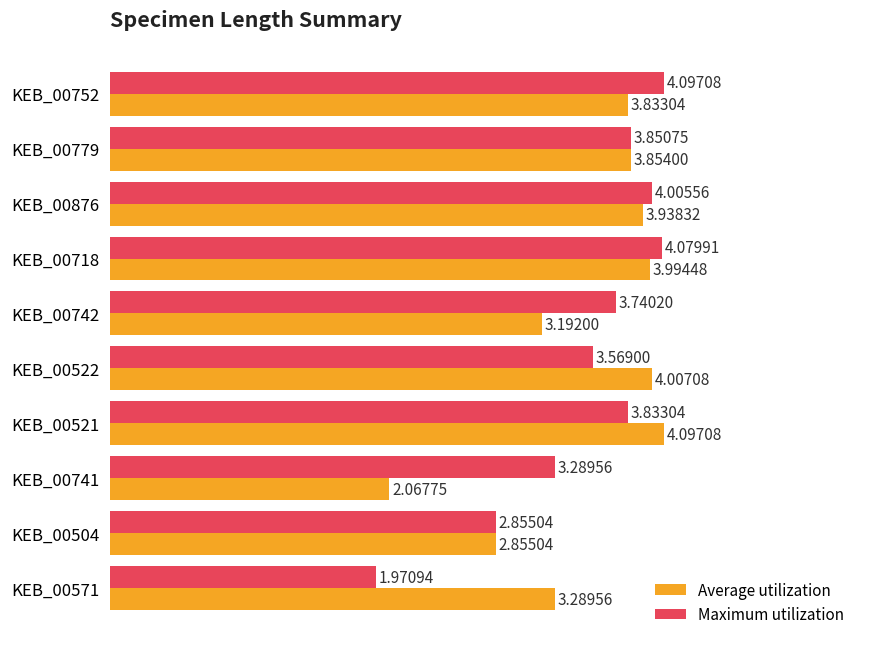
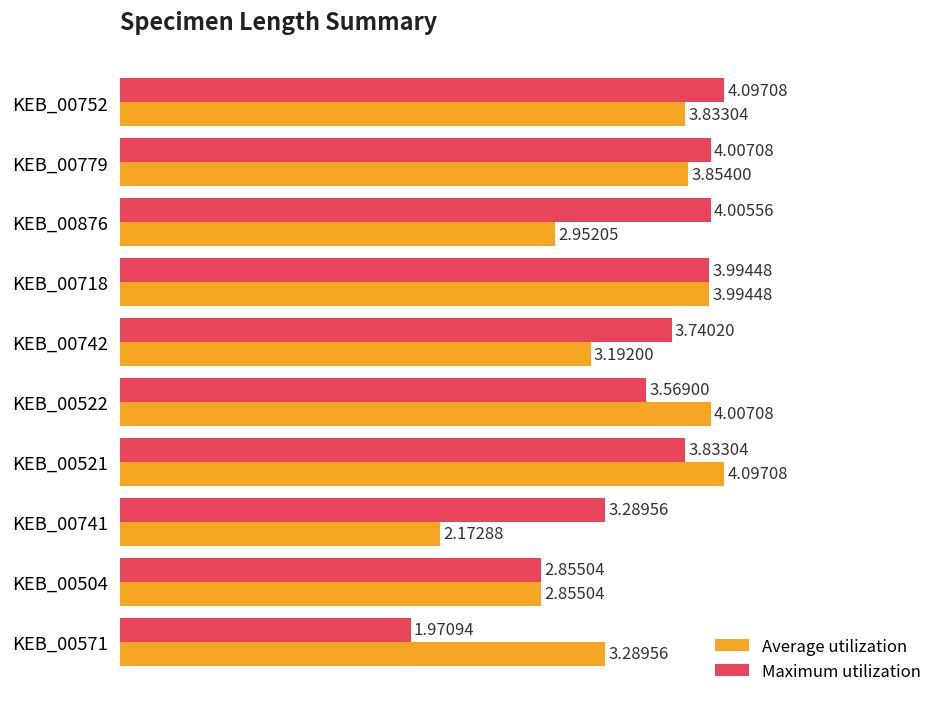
Maximum utilization, KEB_00779: 3.85075 -> 4.00708
Average utilization, KEB_00876: 3.93832 -> 2.95205
Maximum utilization, KEB_00718: 4.07991 -> 3.99448
Average utilization, KEB_00741: 2.06775 -> 2.17288
